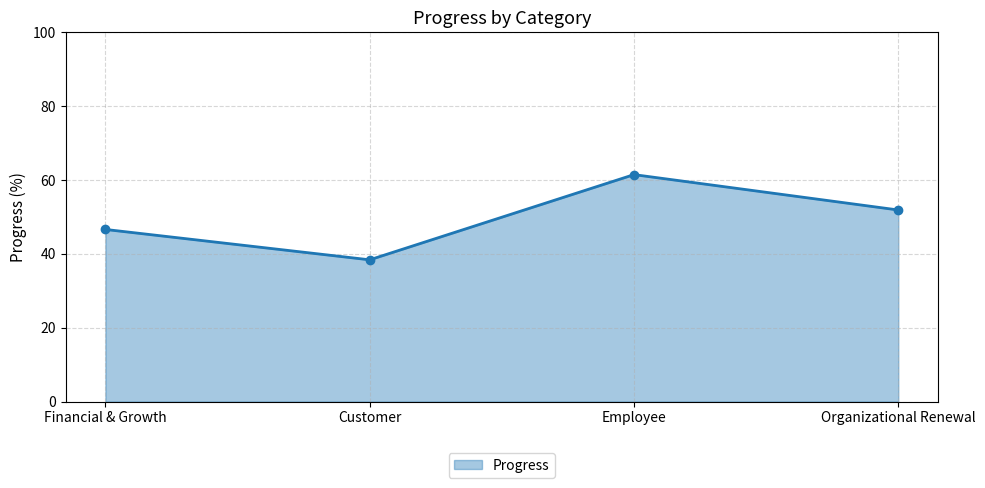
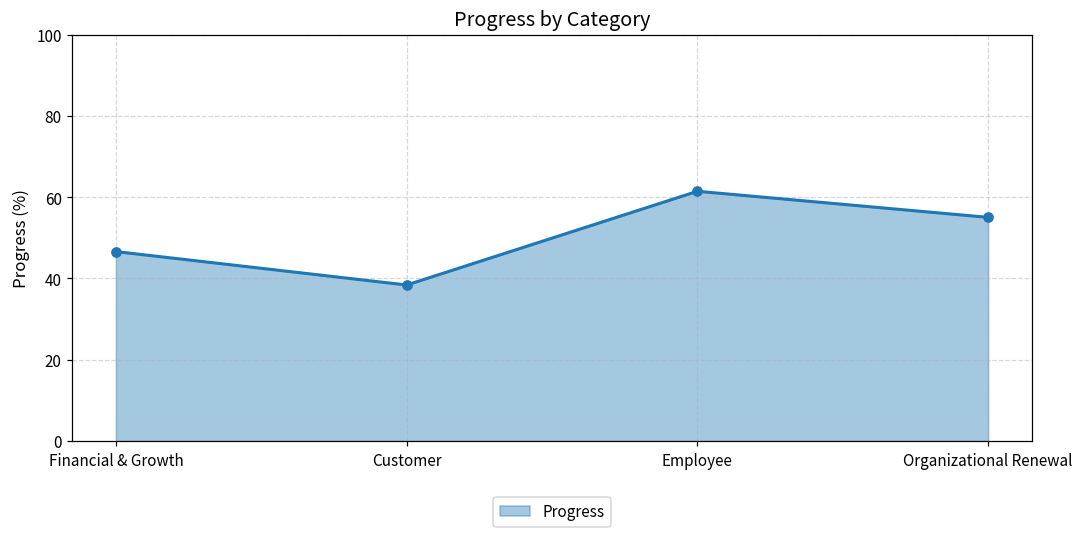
Organizational Renewal: 52 -> 55
